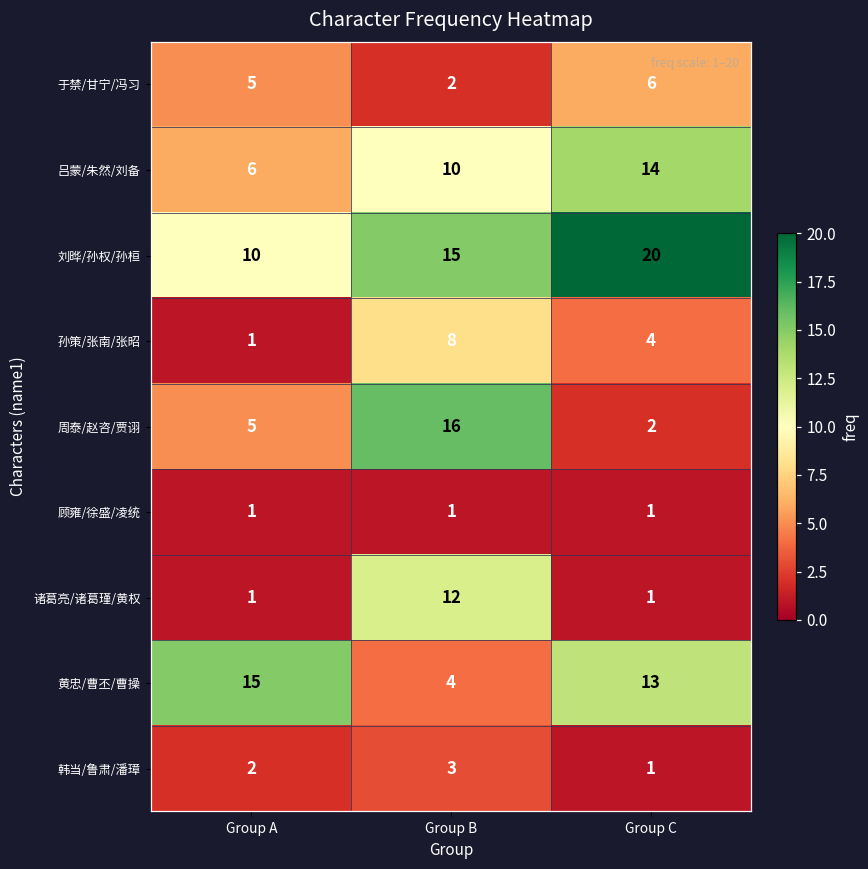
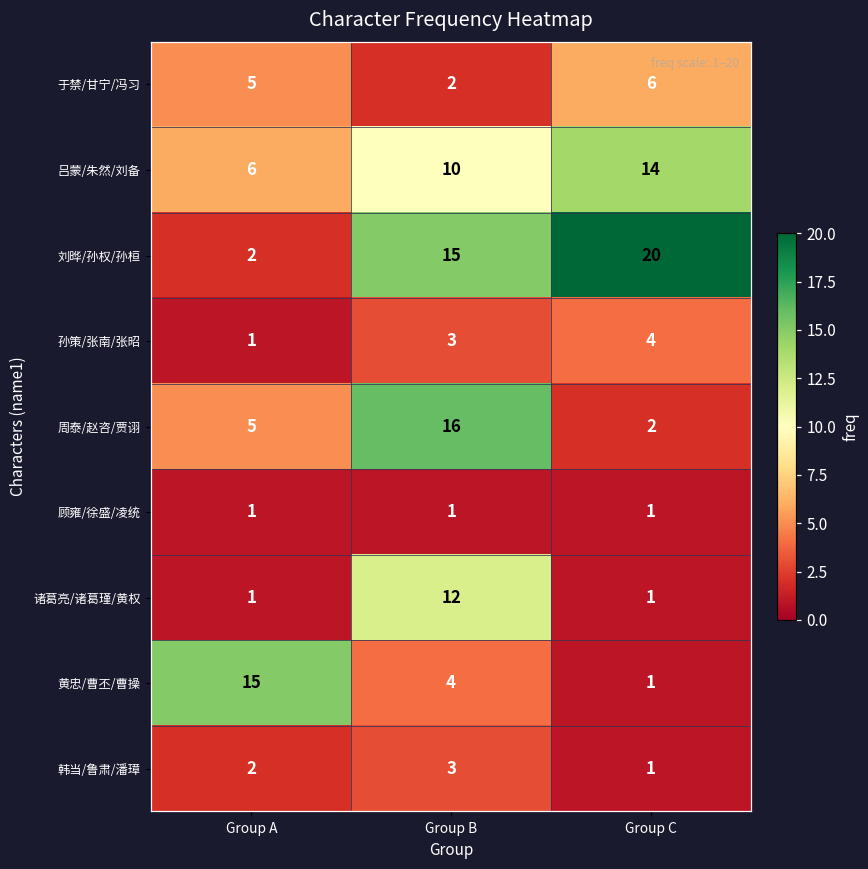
刘晔/孙权/孙桓, Group A: 10 -> 2
孙策/张南/张昭, Group B: 8 -> 3
黄忠/曹丕/曹操, Group C: 13 -> 1
